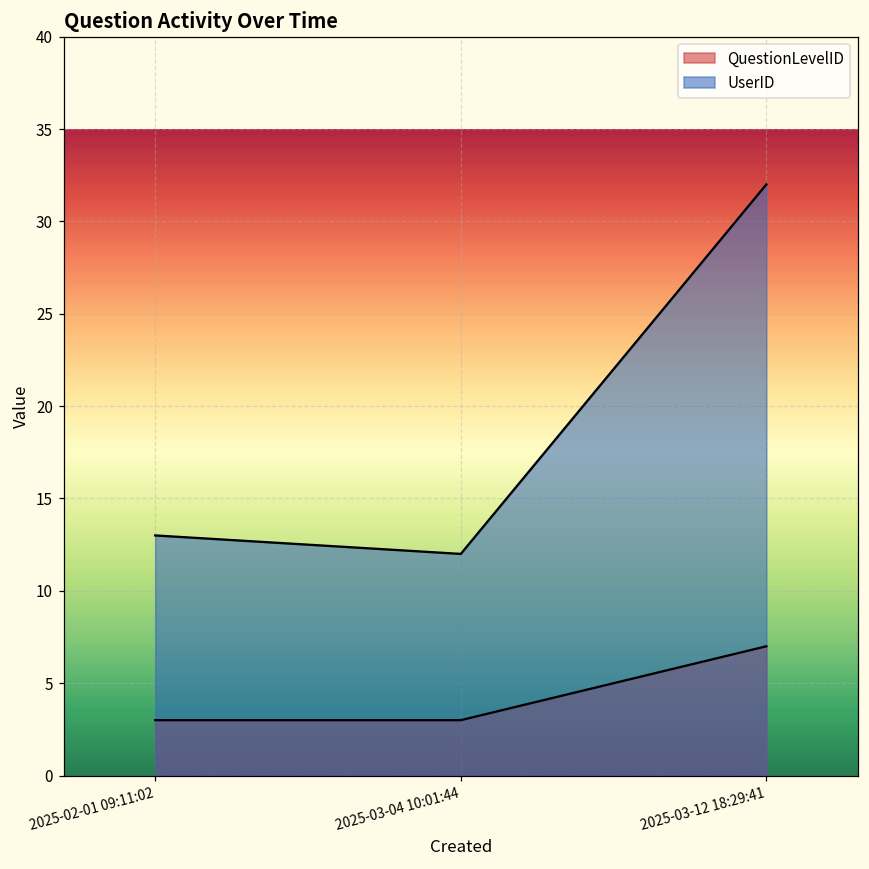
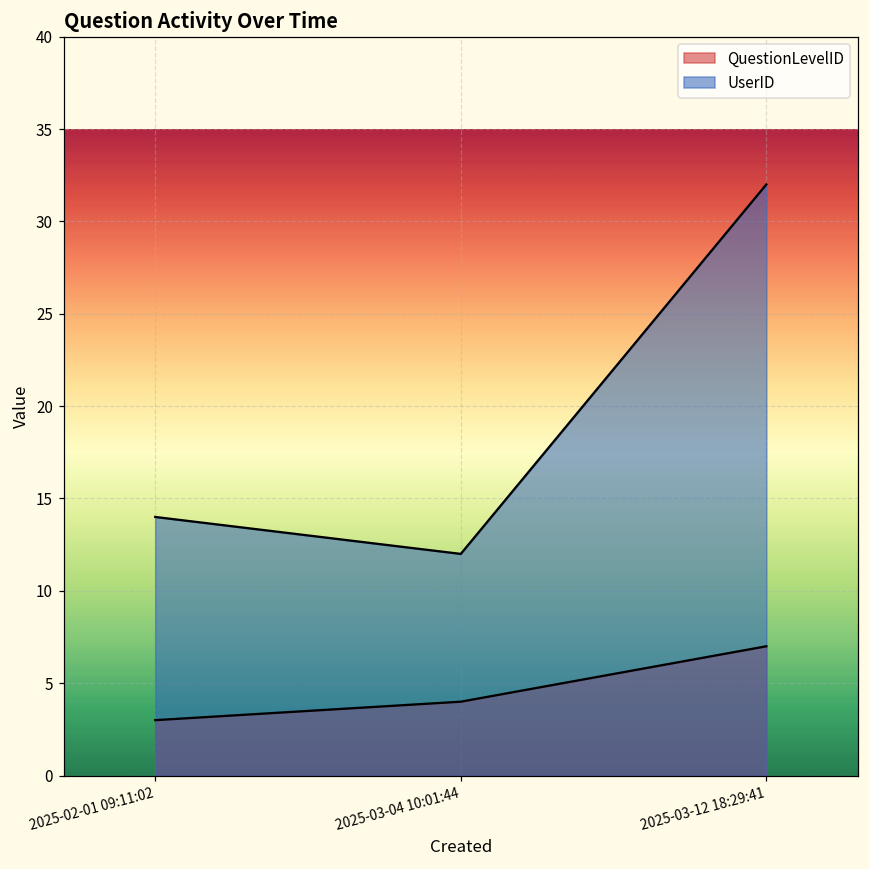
UserID, 2025-02-01 09:11:02: 13 -> 14
QuestionLevelID, 2025-03-04 10:01:44: 3 -> 4
